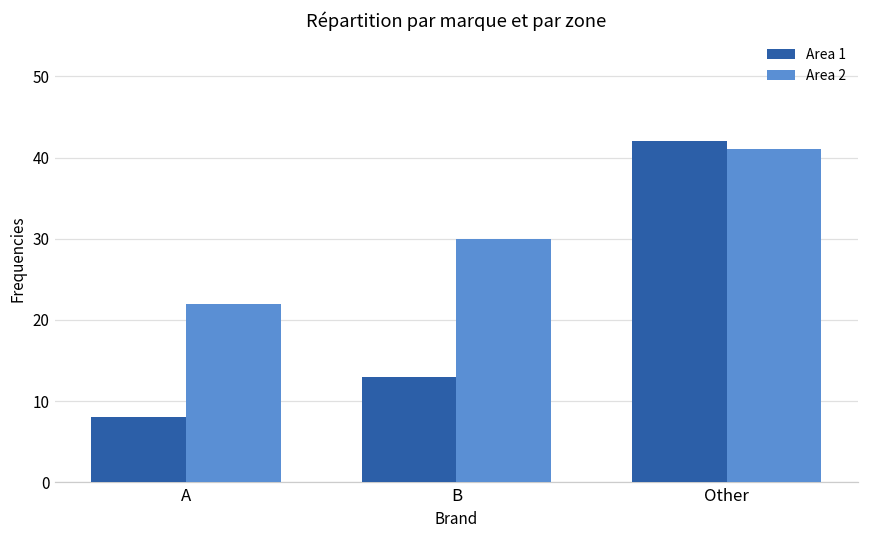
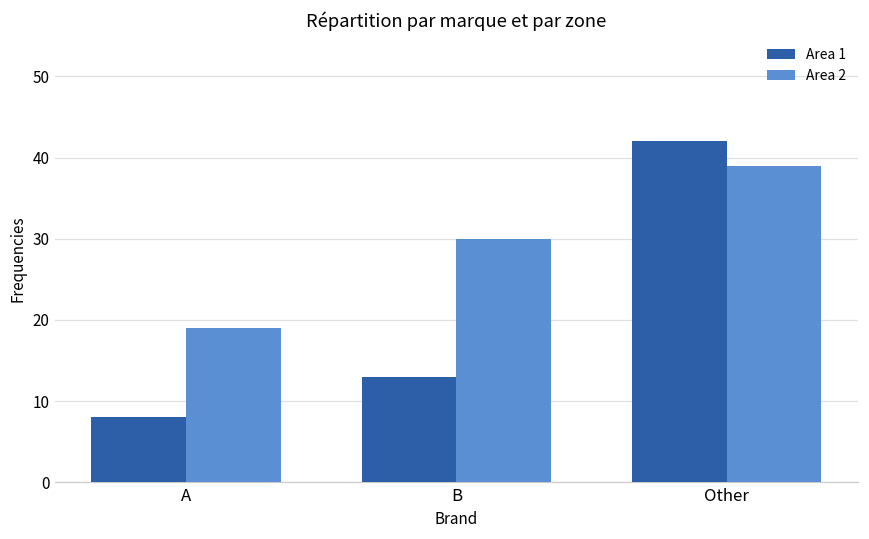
Area 2, A: 22 -> 19
Area 2, Other: 41 -> 39
